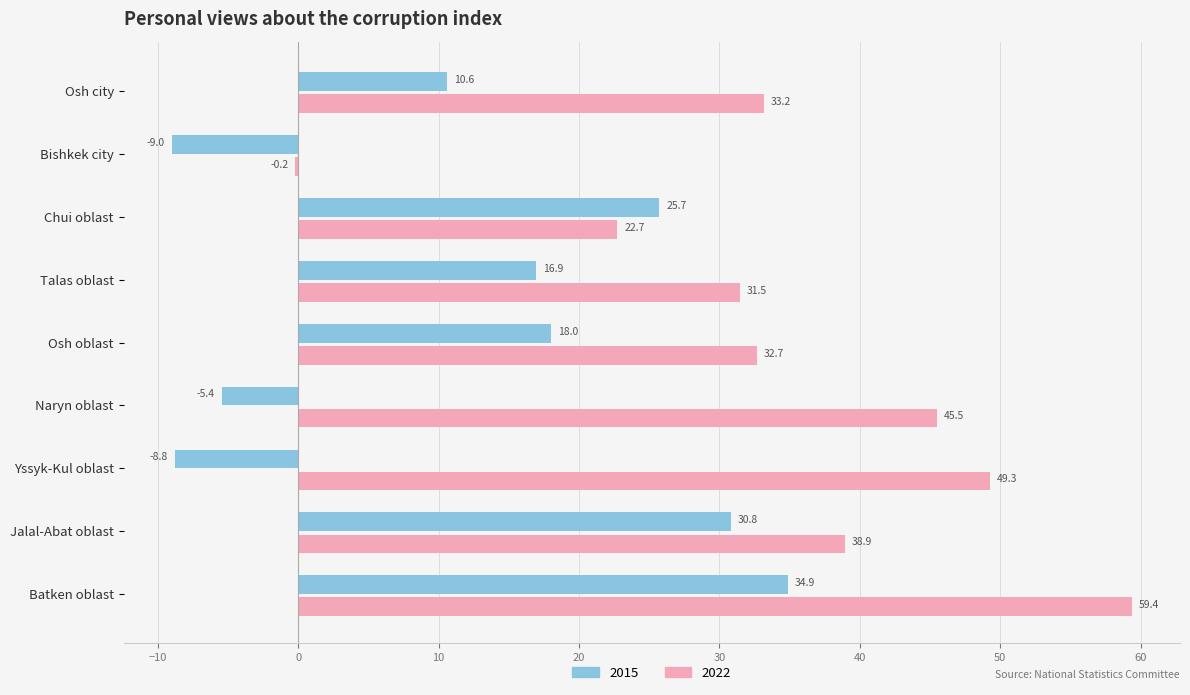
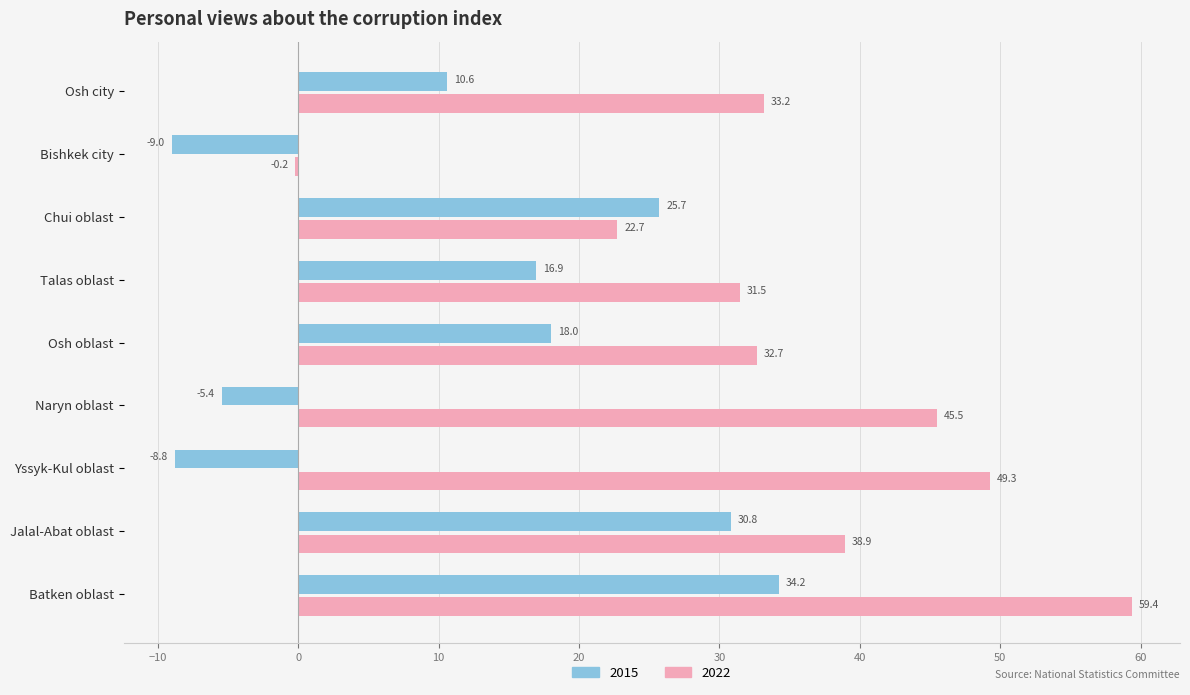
2015, Batken oblast: 34.9 -> 34.2
